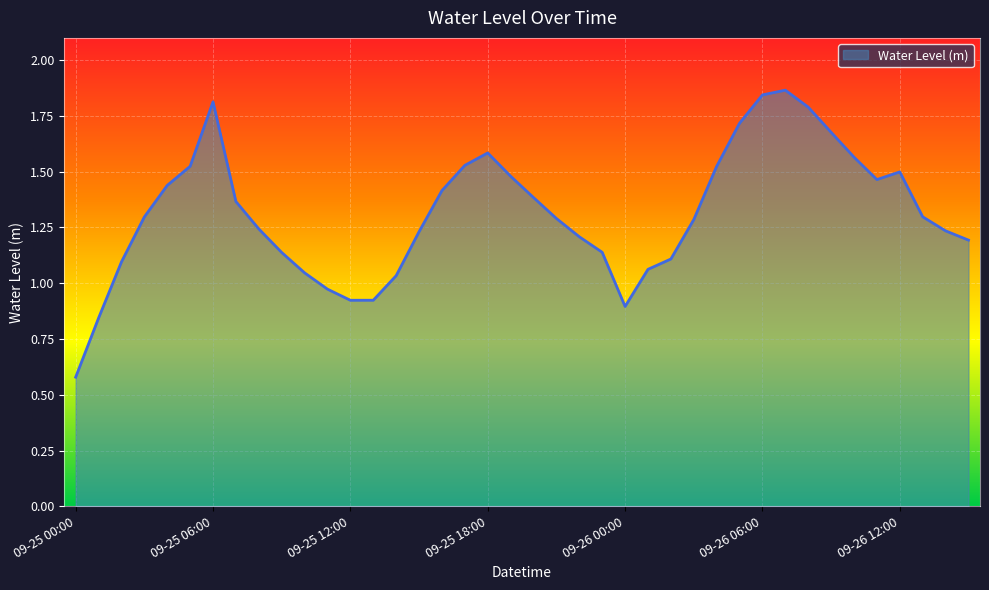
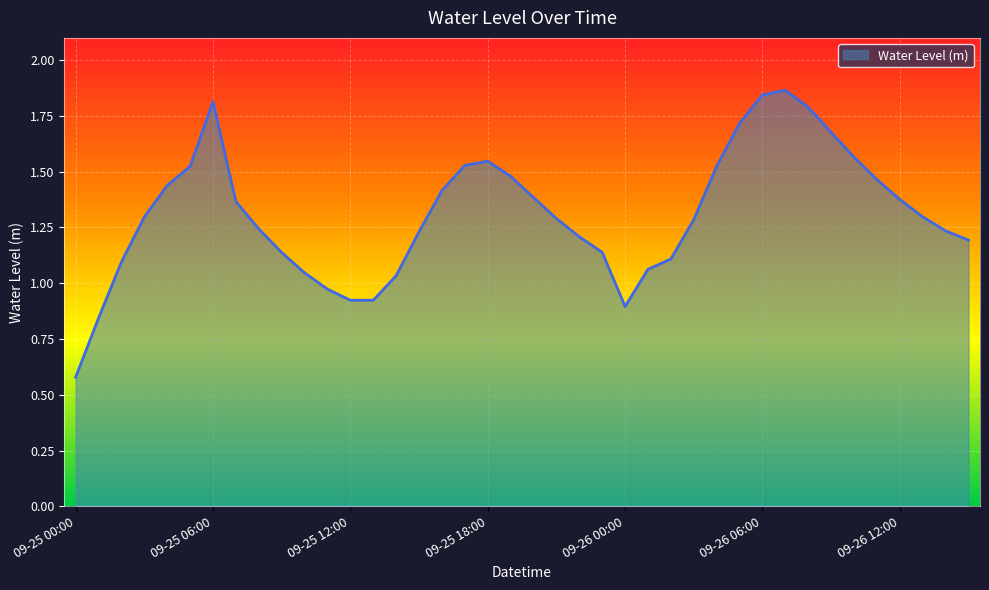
09-25 18:00: 1.58 -> 1.55
09-26 12:00: 1.50 -> 1.38
